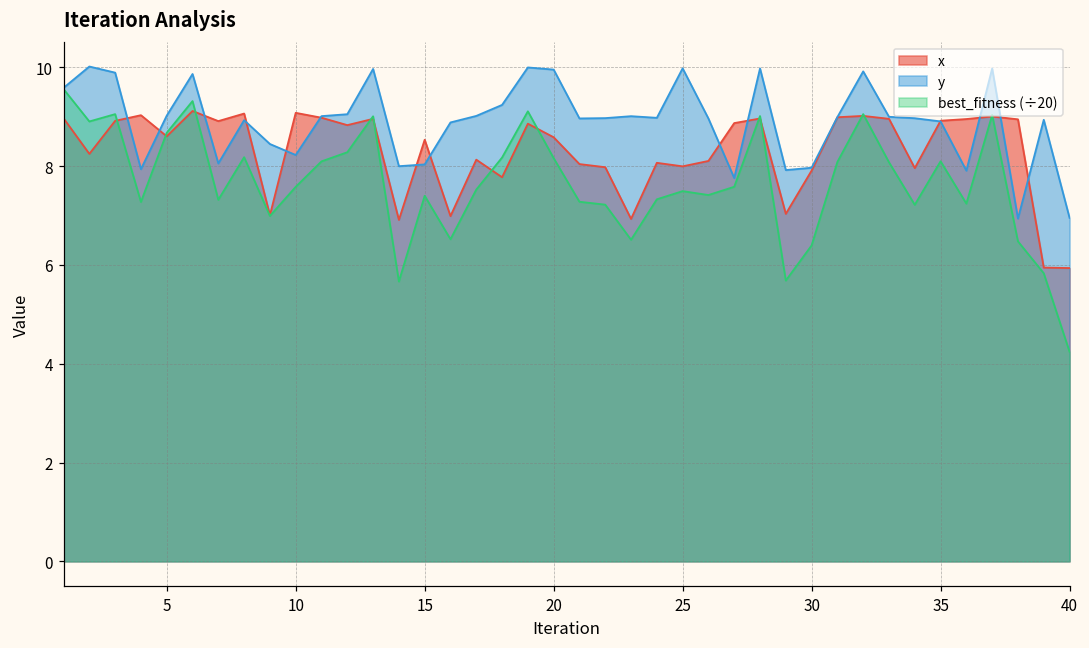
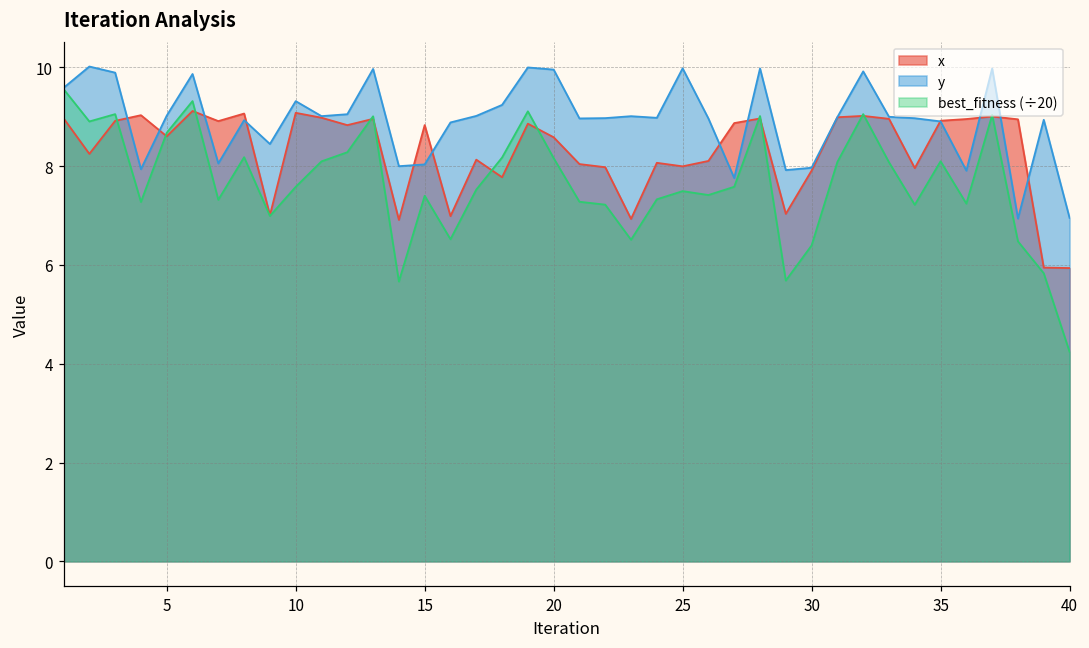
y, 10: 8.2 -> 9.3
x, 15: 8.5 -> 8.8
